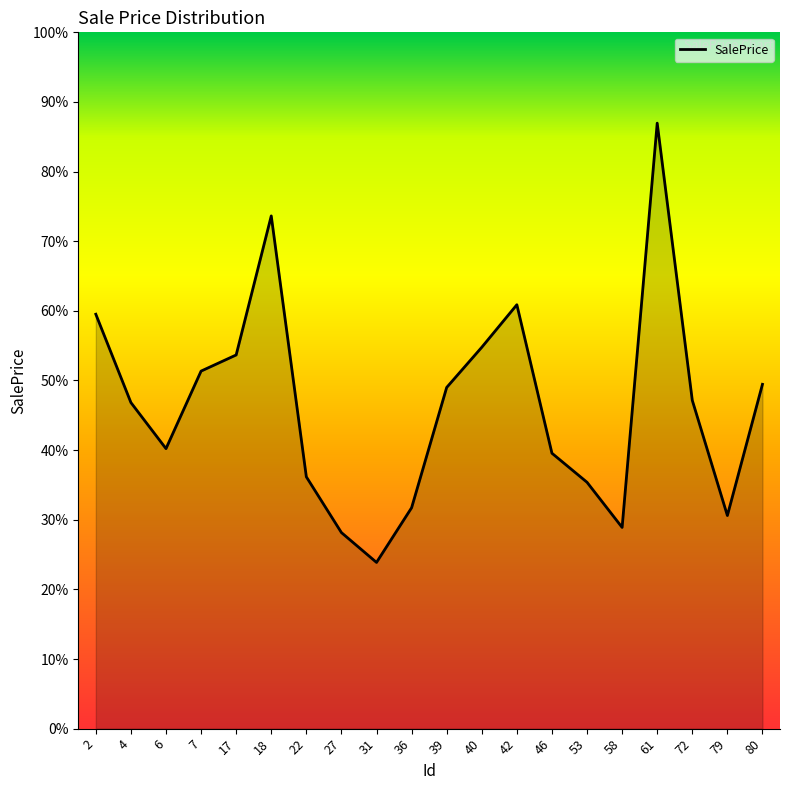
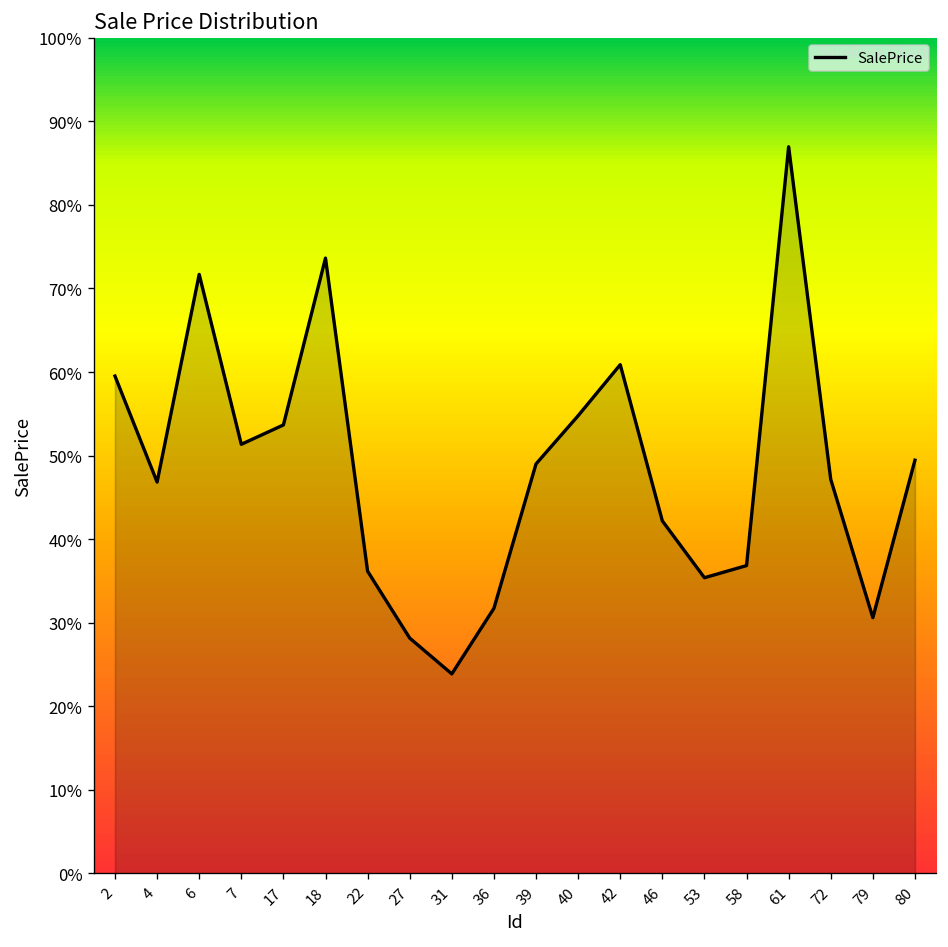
6: 40% -> 72%
46: 40% -> 42%
58: 29% -> 37%
